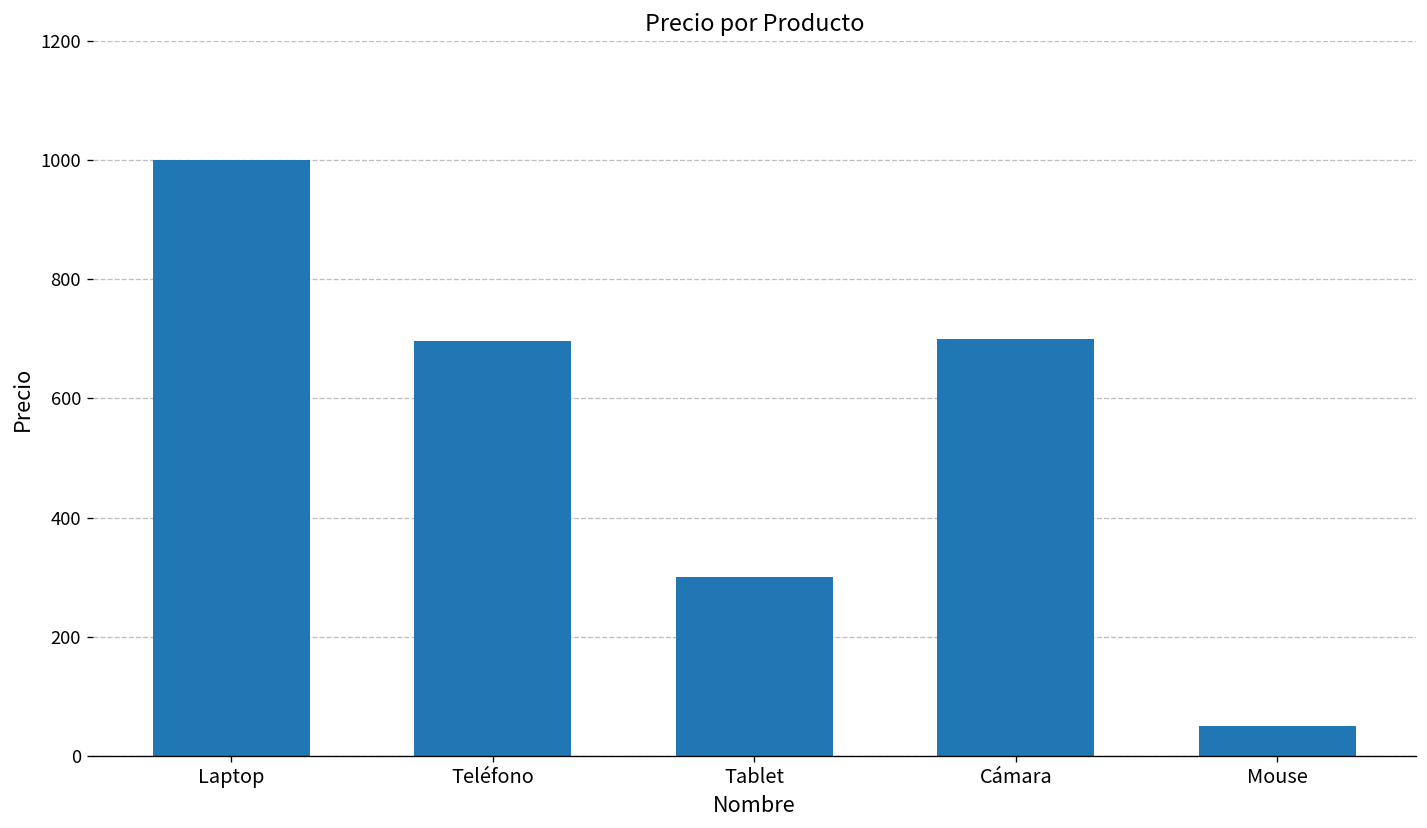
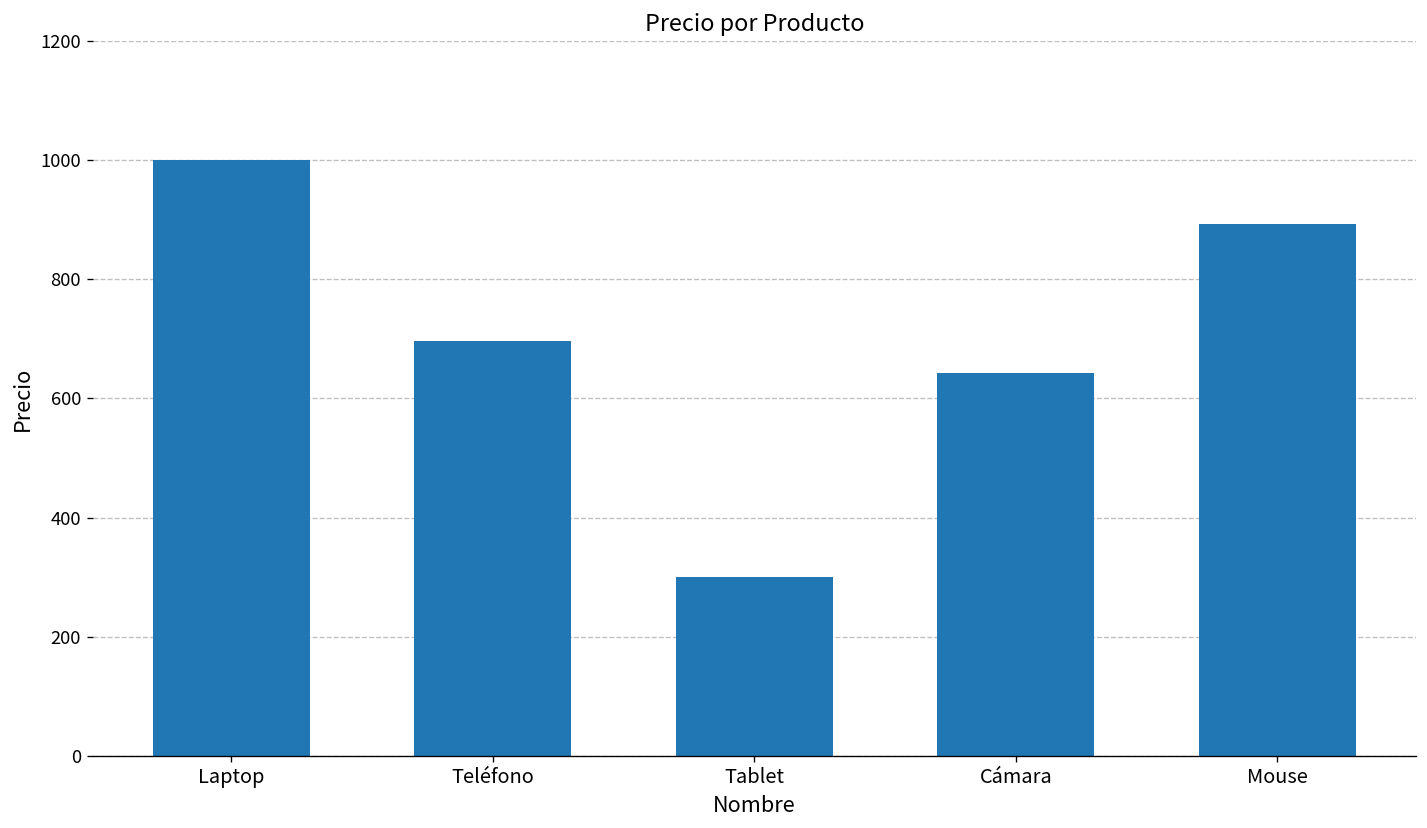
Cámara: 700 -> 640
Mouse: 50 -> 890
